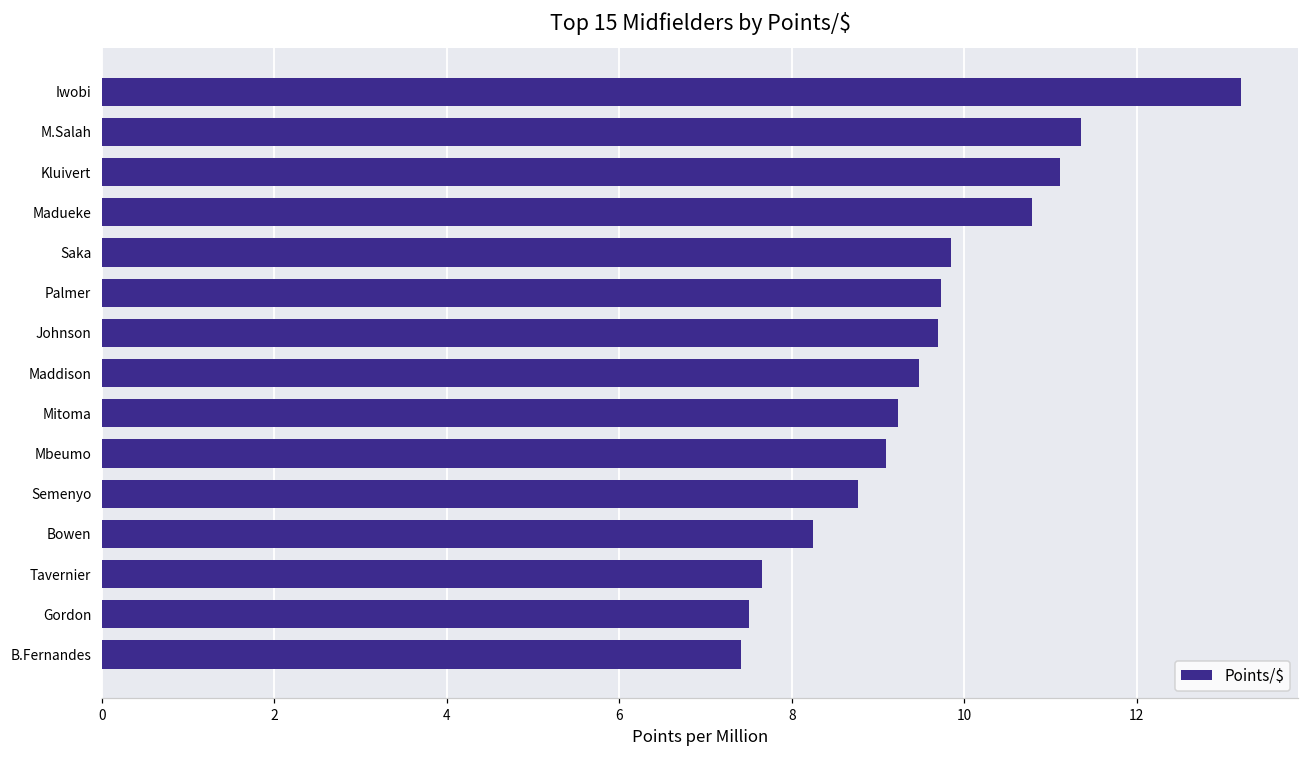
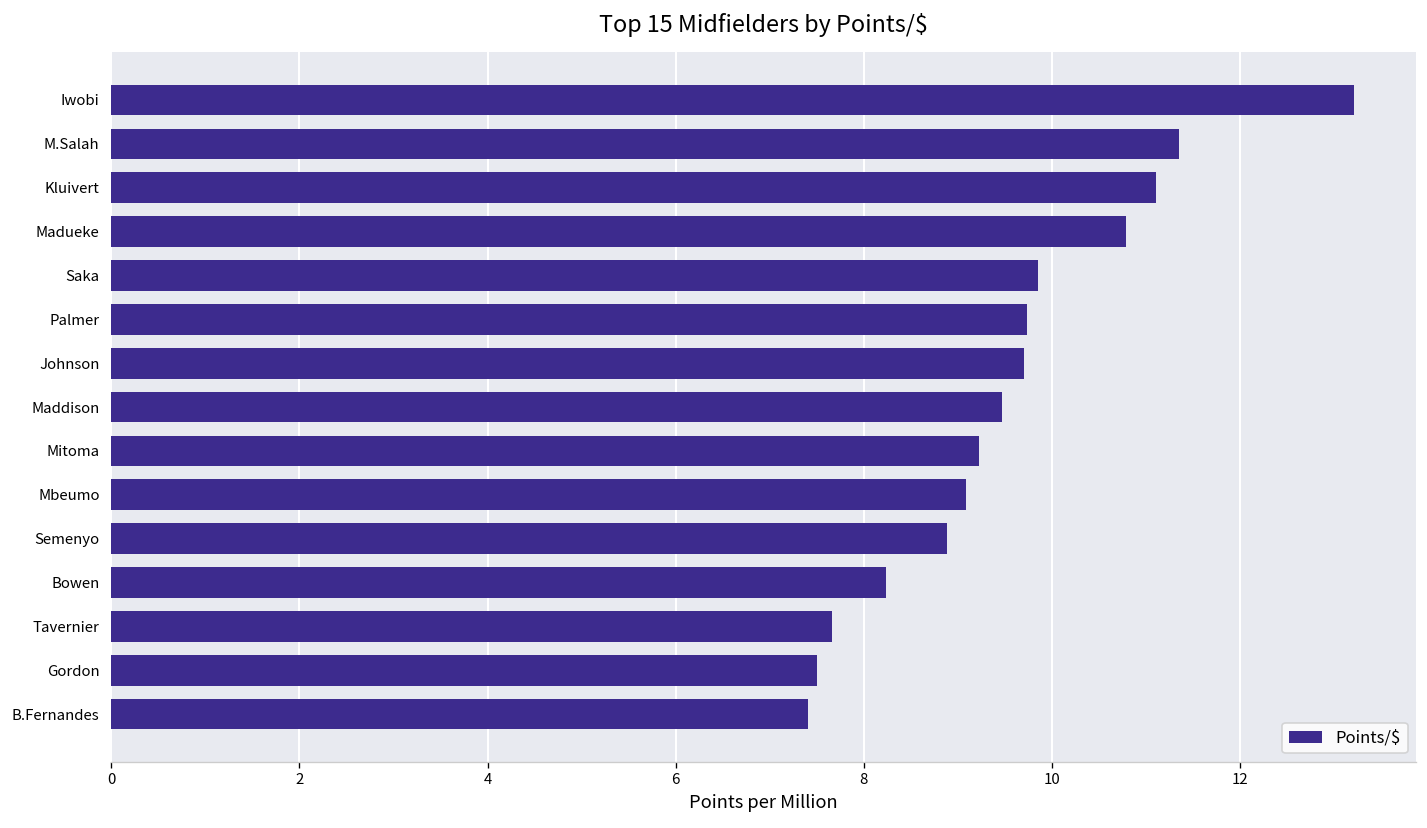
Semenyo: 8.8 -> 8.9
